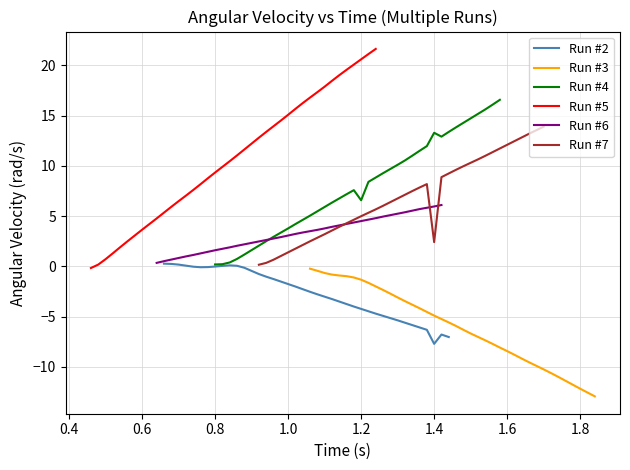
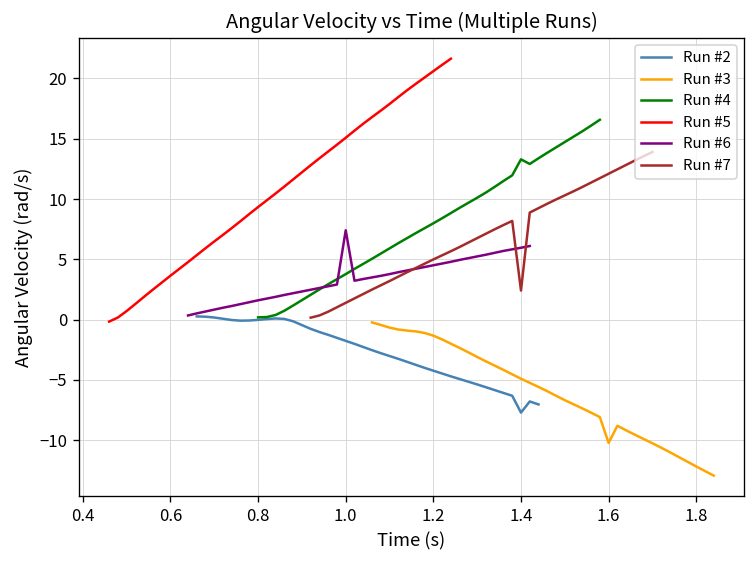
Run #6, 1.0: 3.1 -> 7.4
Run #4, 1.2: 6.6 -> 8.0
Run #3, 1.6: -8.4 -> -10.2
